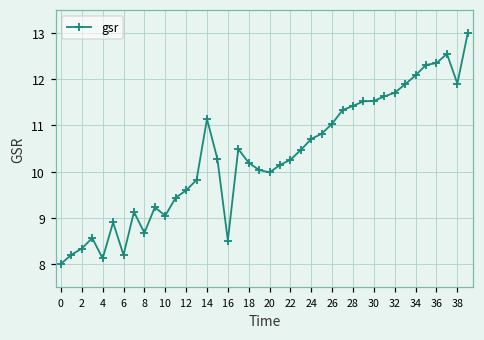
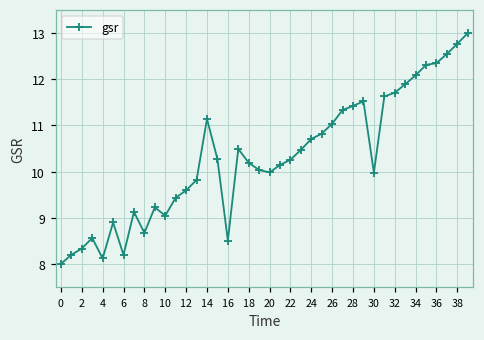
30: 11.5 -> 10.0
38: 11.9 -> 12.8
